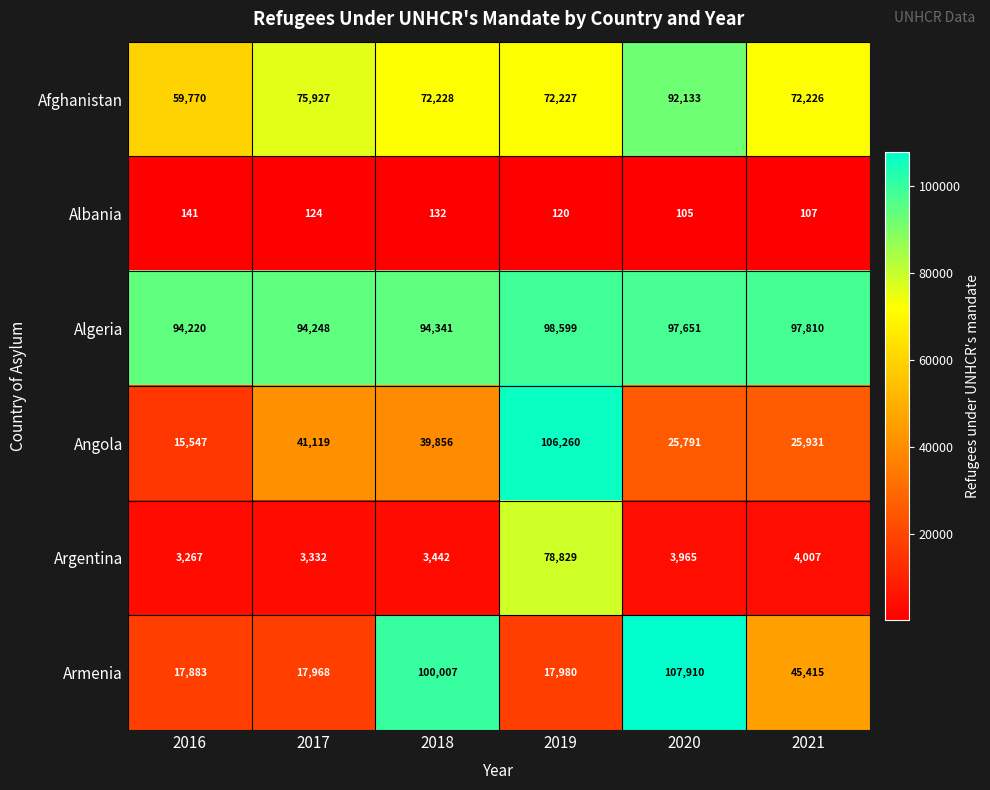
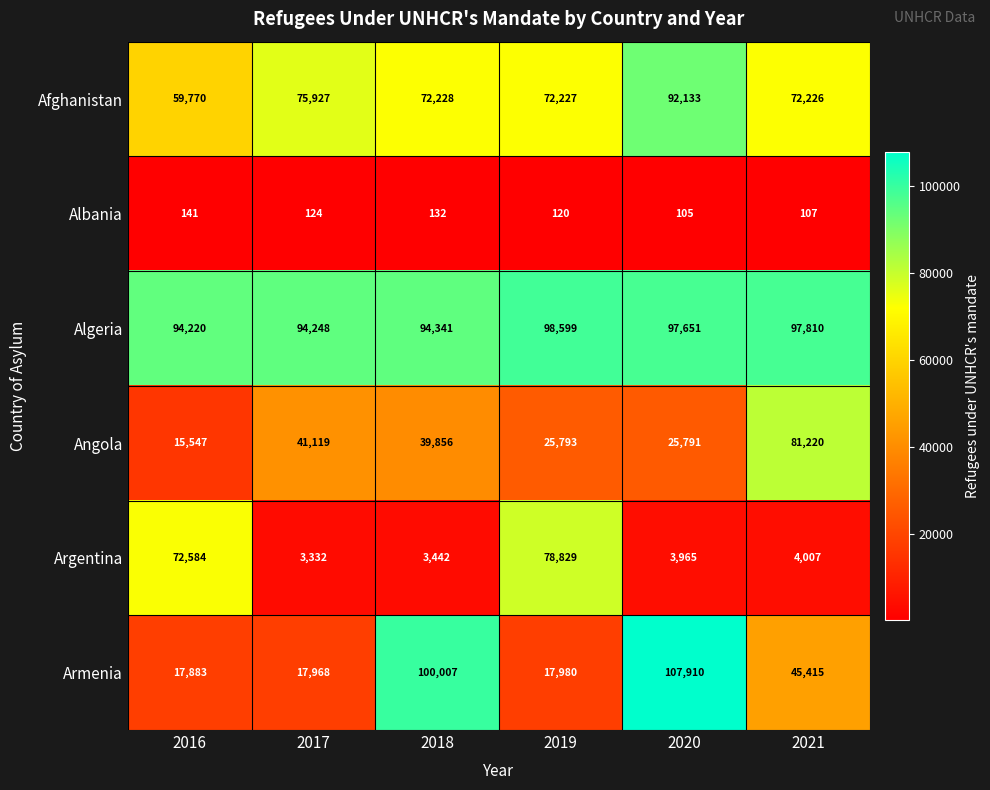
Angola, 2019: 106,260 -> 25,793
Angola, 2021: 25,931 -> 81,220
Argentina, 2016: 3,267 -> 72,584
